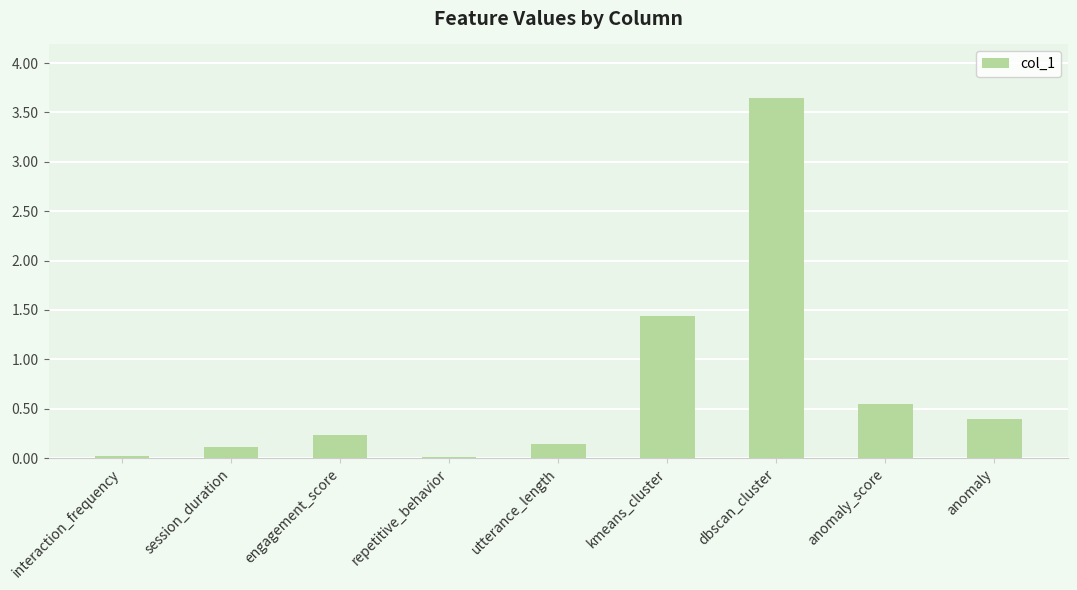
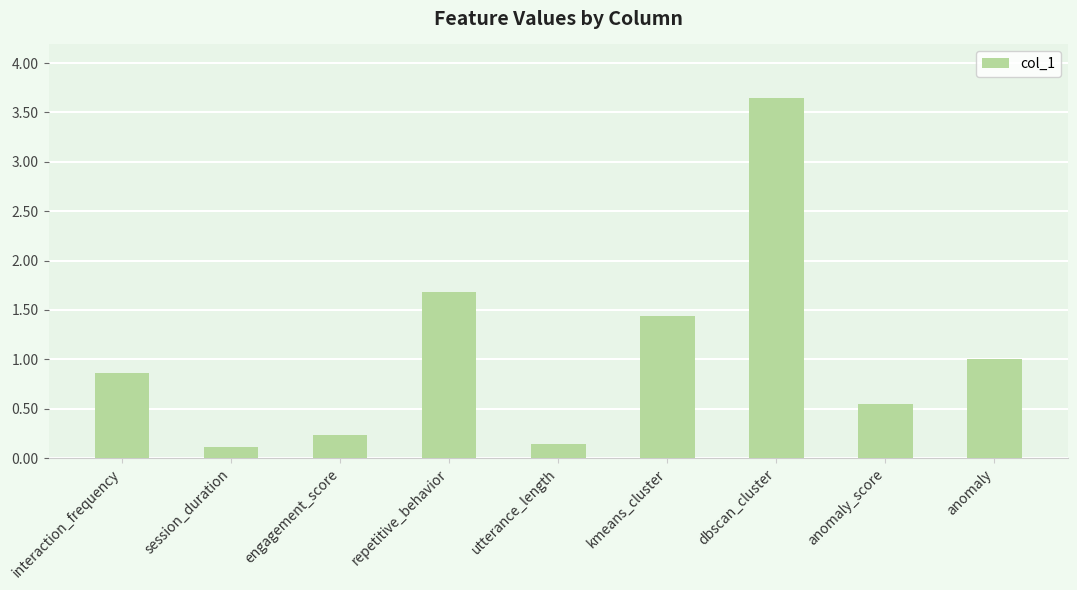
interaction_frequency: 0.0 -> 0.9
repetitive_behavior: 0.0 -> 1.7
anomaly: 0.4 -> 1.0
